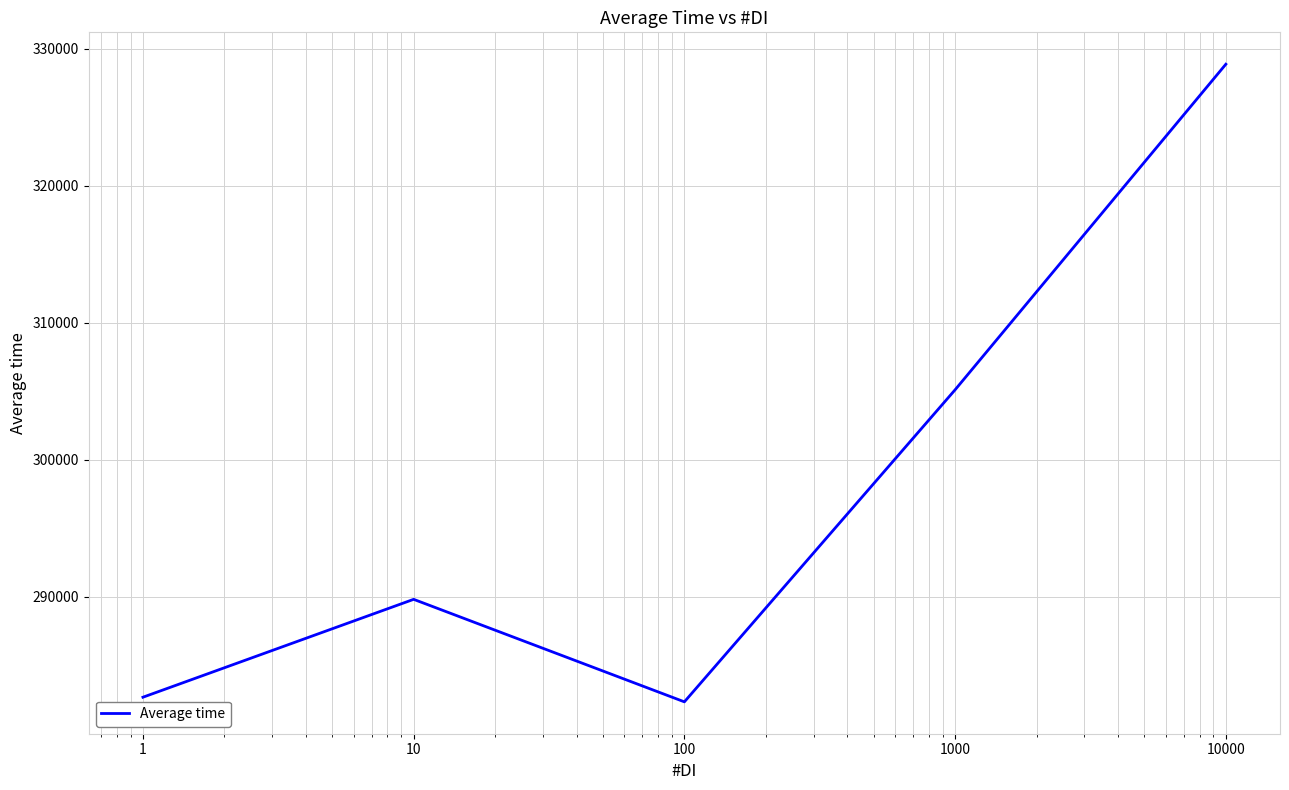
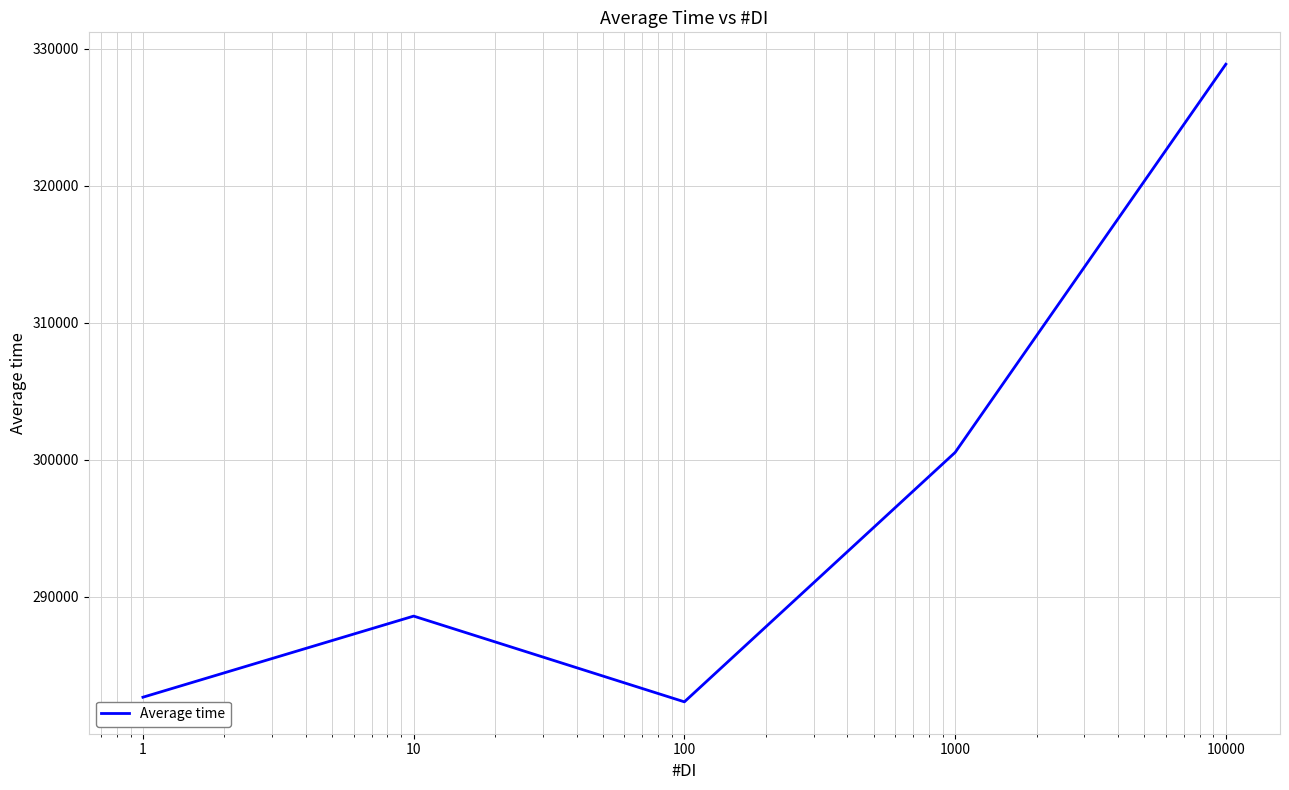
10: 289800 -> 288600
1000: 305100 -> 300500
